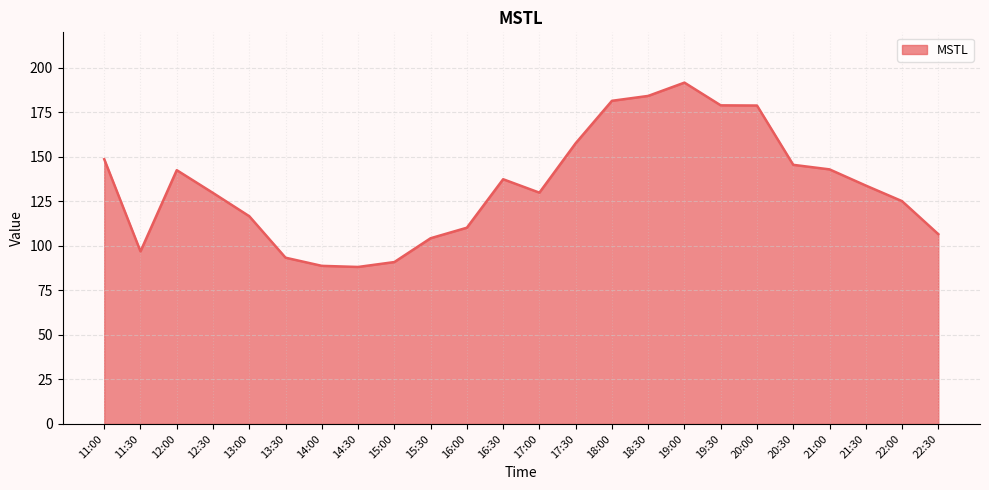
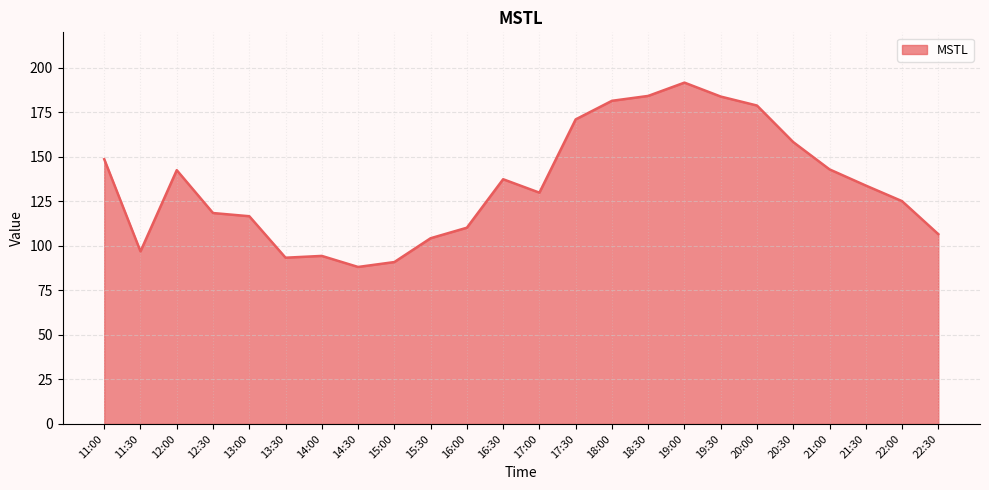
12:30: 130 -> 118
14:00: 89 -> 94
17:30: 158 -> 171
19:30: 179 -> 184
20:30: 146 -> 158
